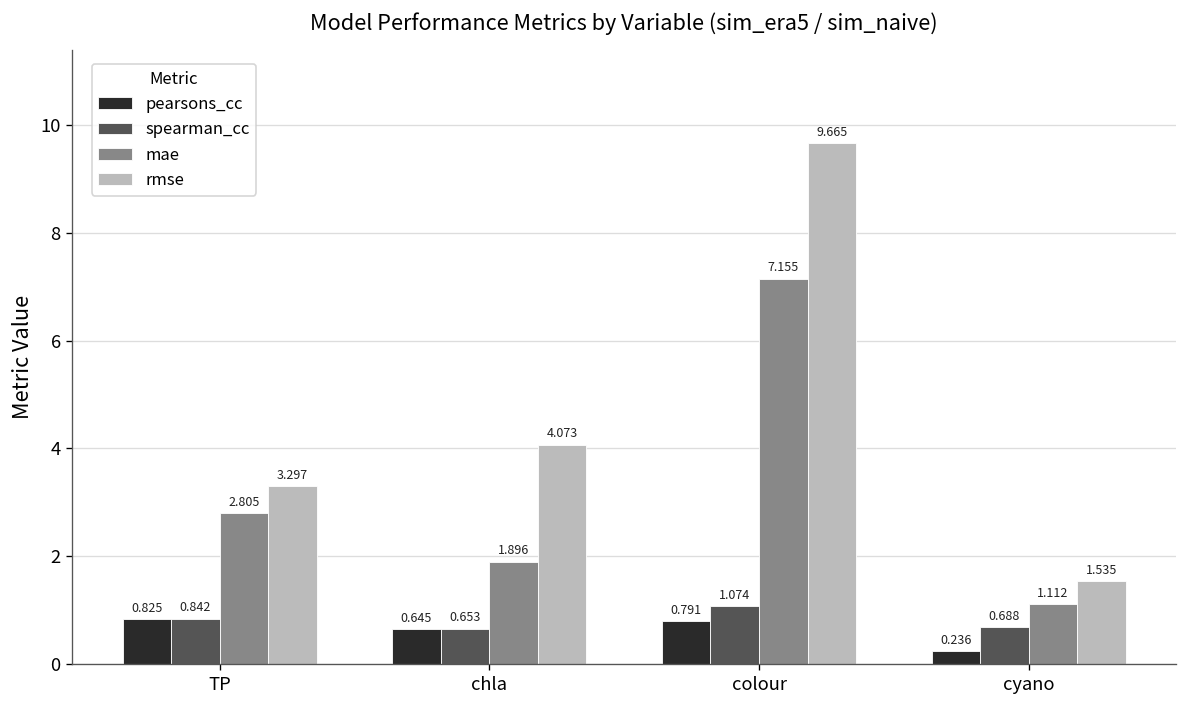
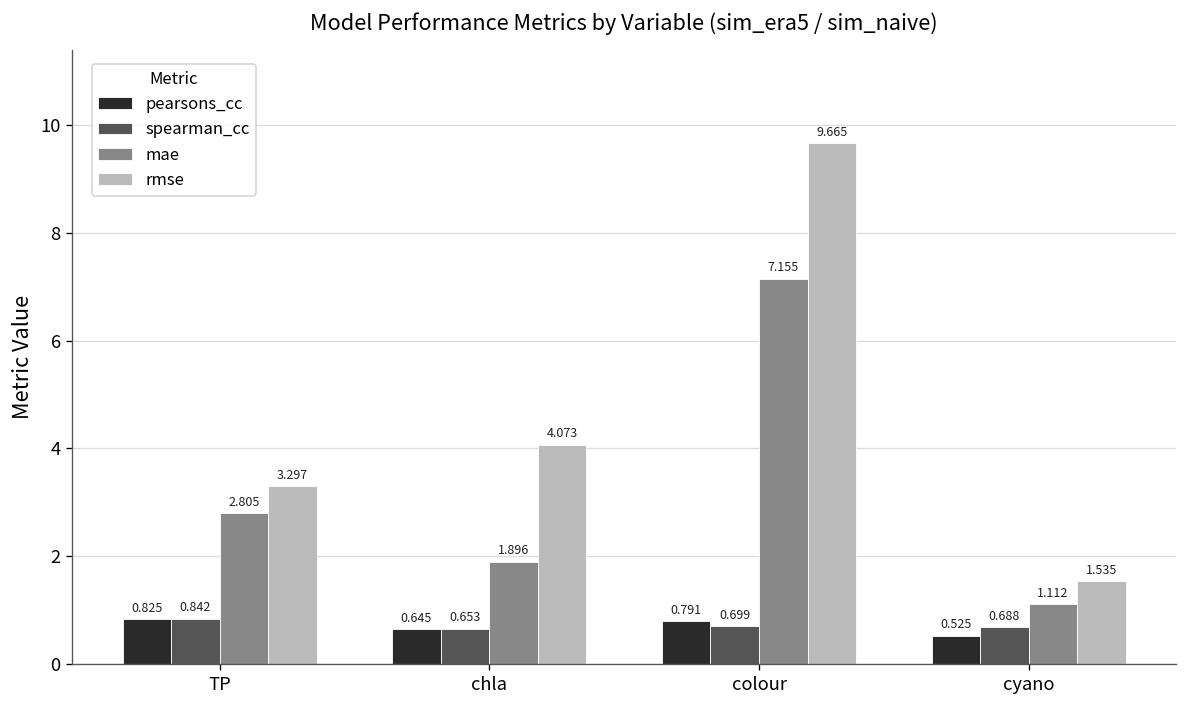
spearman_cc, colour: 1.074 -> 0.699
pearsons_cc, cyano: 0.236 -> 0.525
